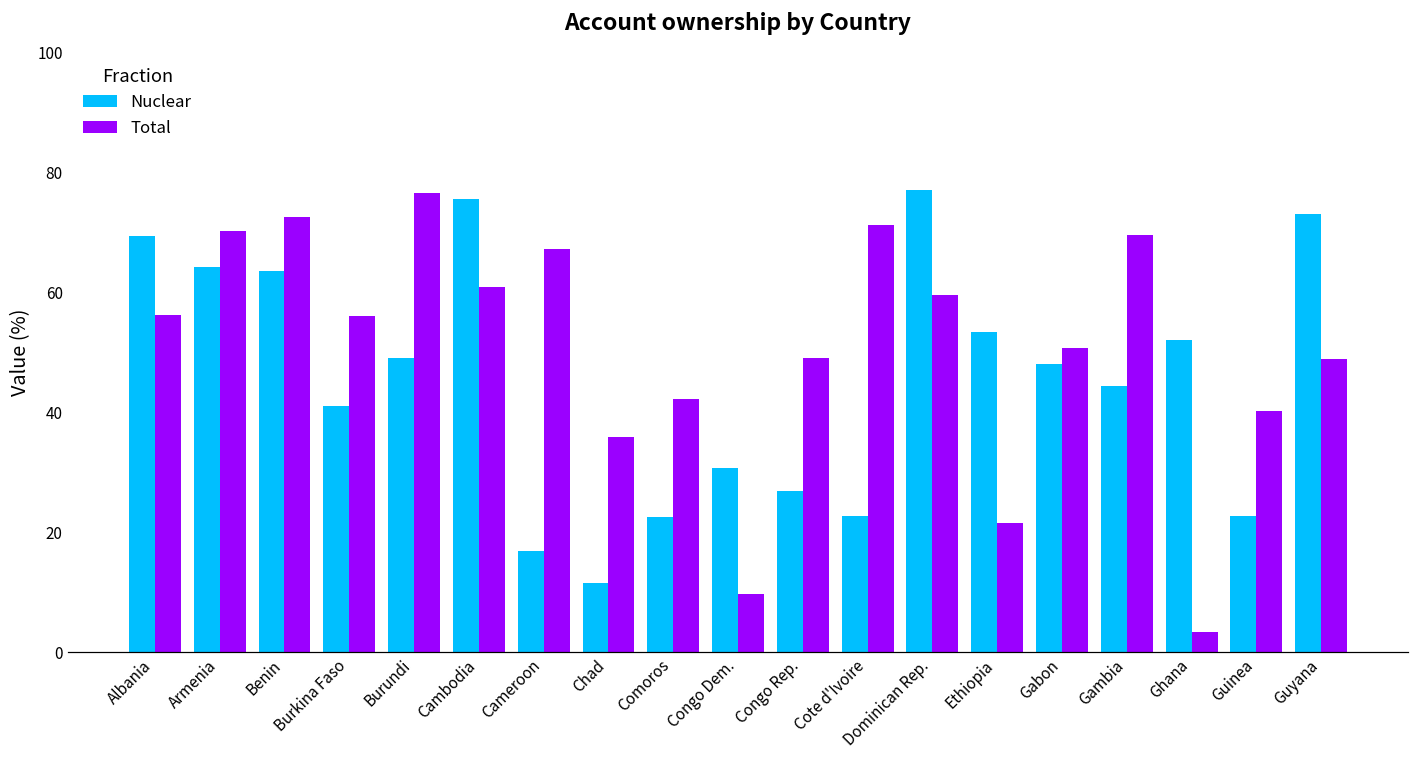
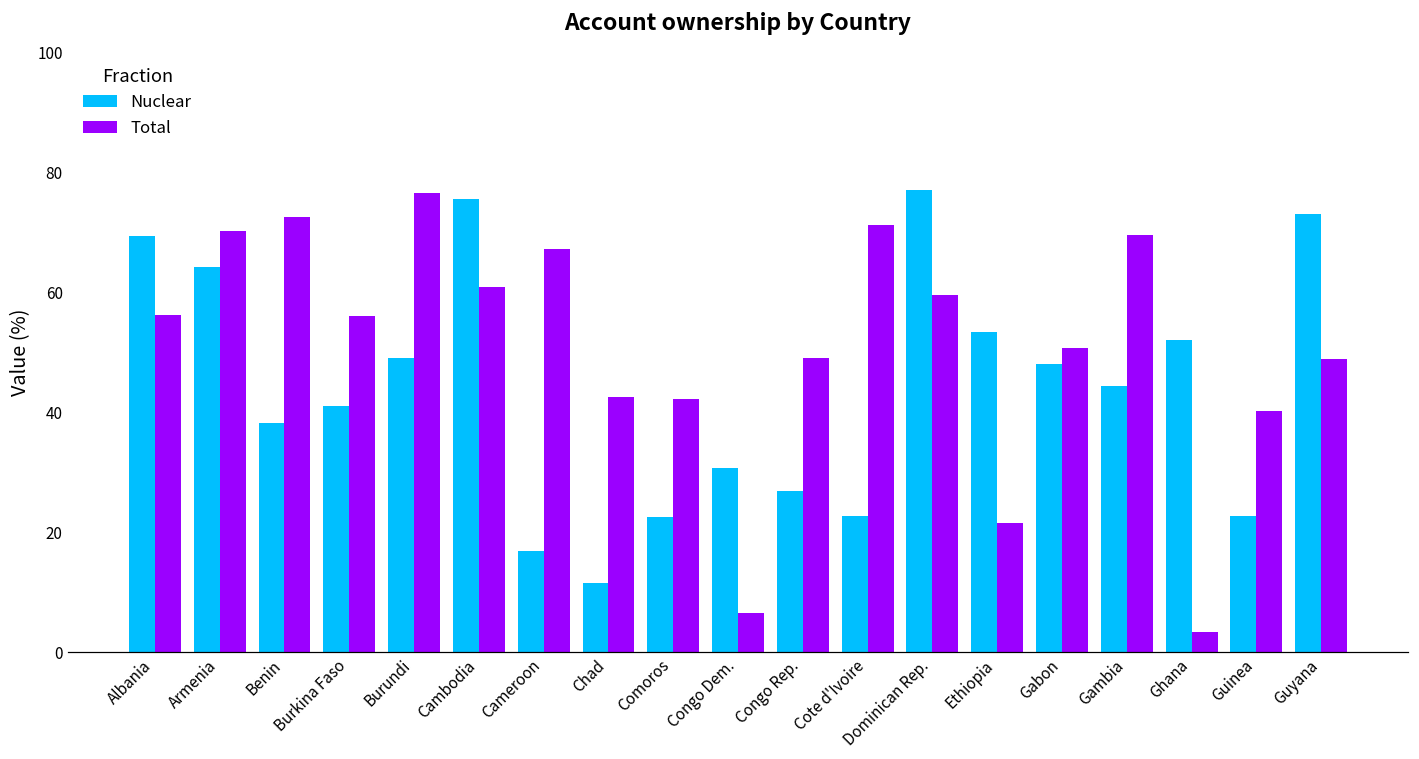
Nuclear, Benin: 64 -> 38
Total, Chad: 36 -> 43
Total, Congo Dem.: 10 -> 7
